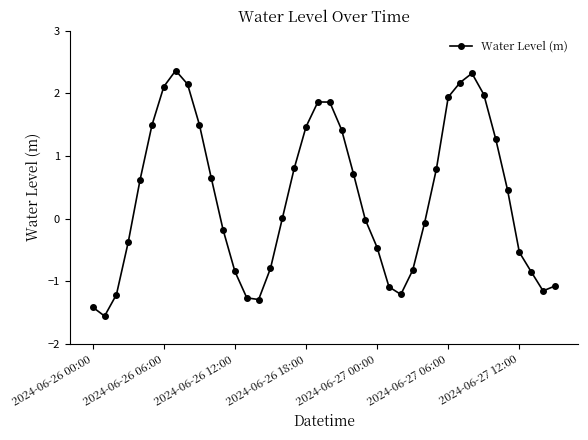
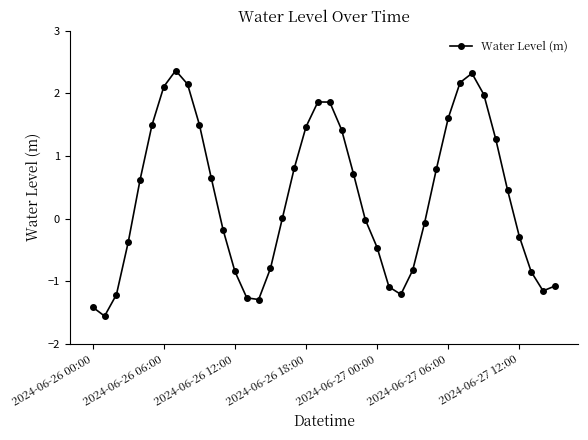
2024-06-27 06:00: 1.9 -> 1.6
2024-06-27 12:00: -0.5 -> -0.3
